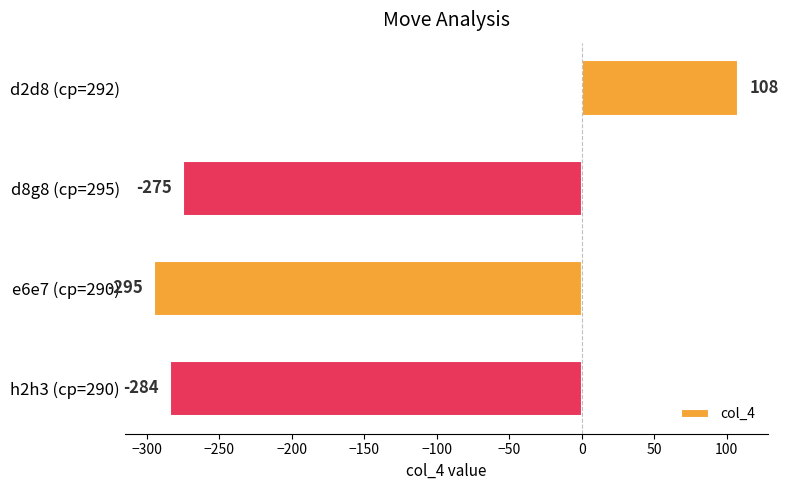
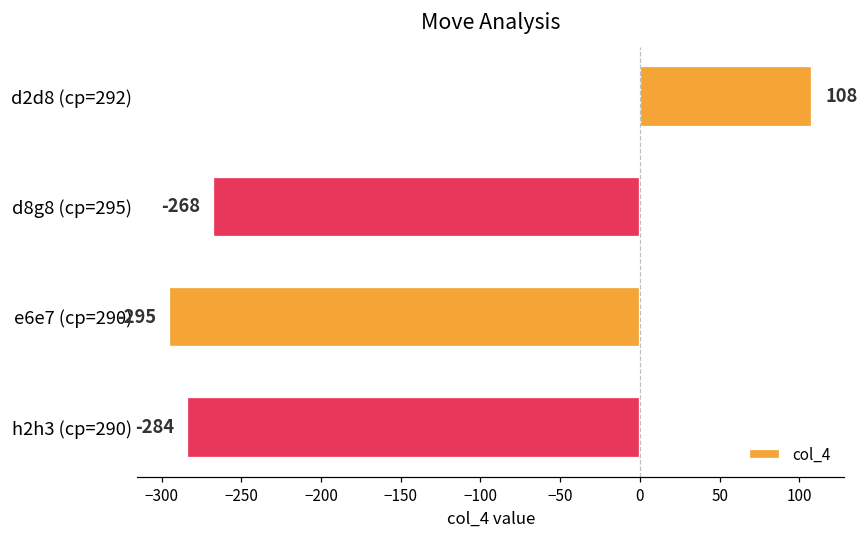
d8g8 (cp=295): -275 -> -268
